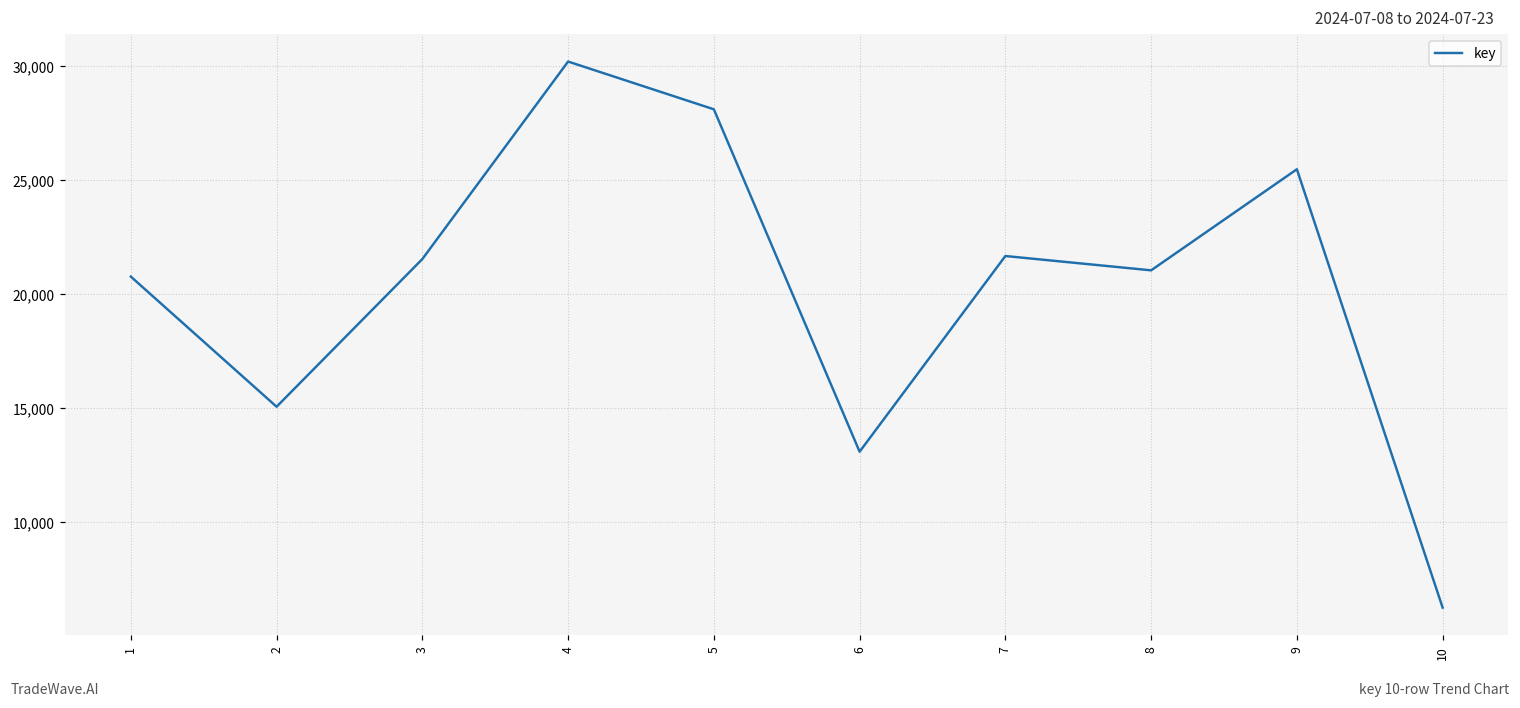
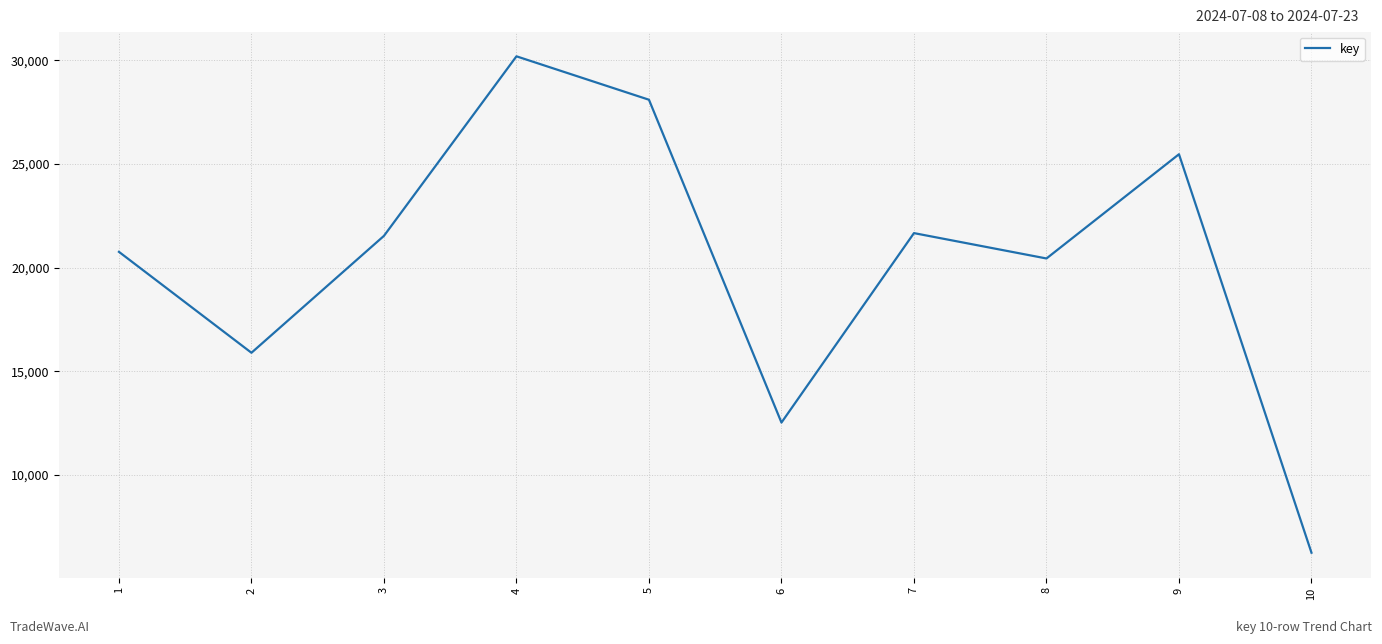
2: 15,100 -> 15,900
6: 13,100 -> 12,500
8: 21,000 -> 20,400
